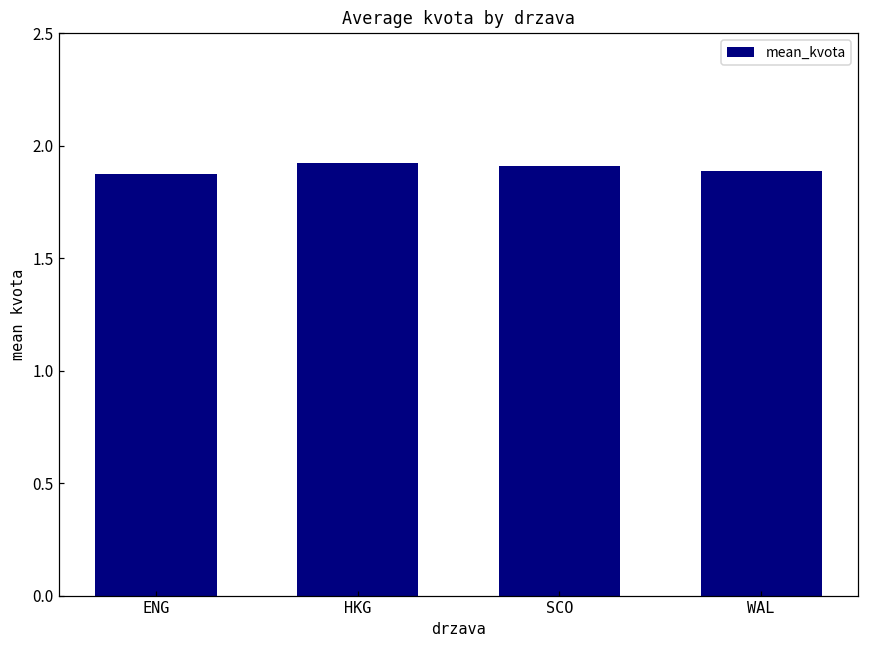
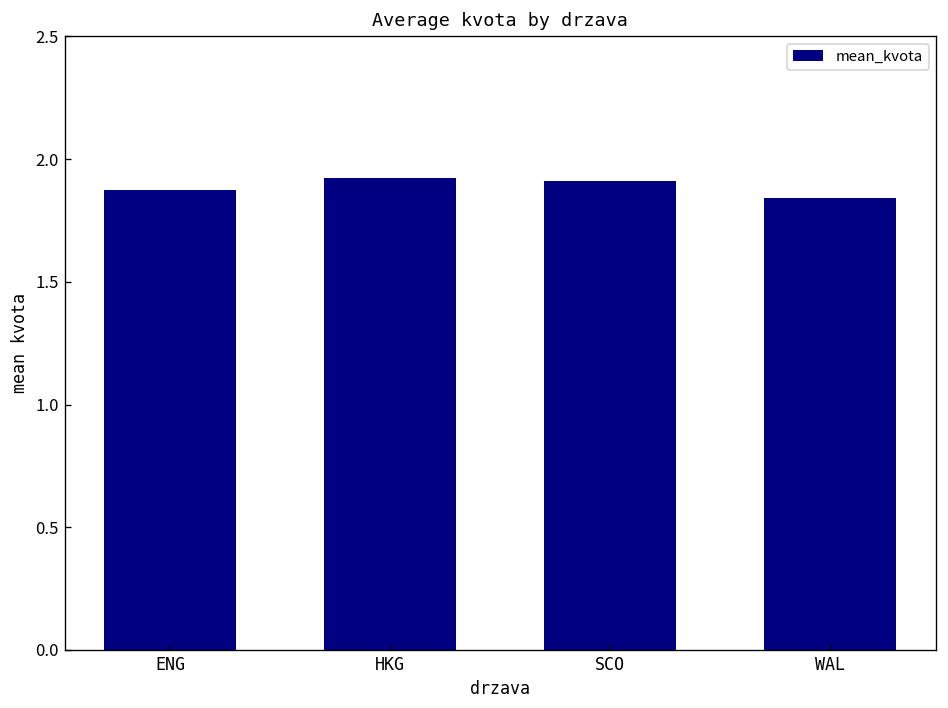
WAL: 1.89 -> 1.84
